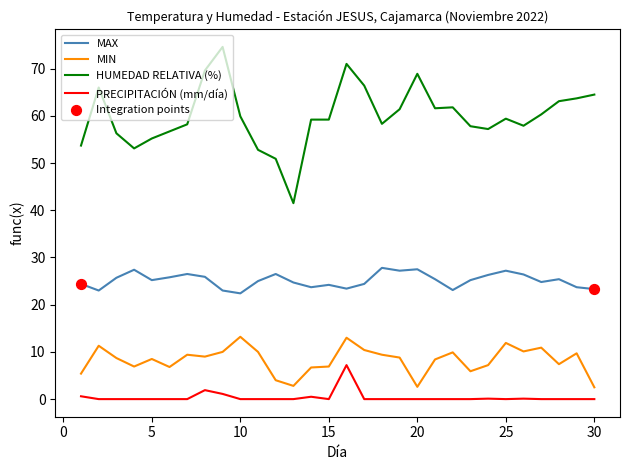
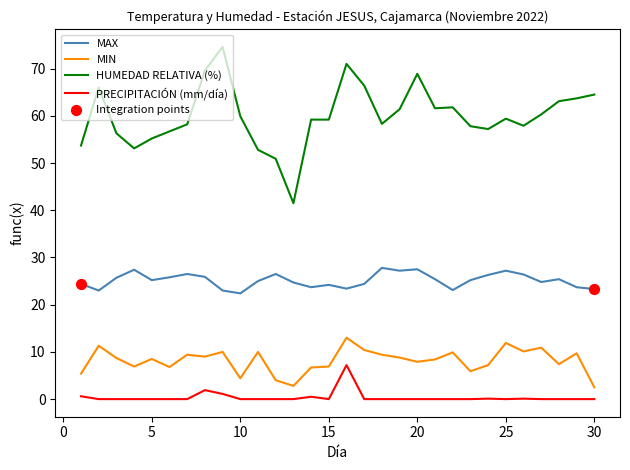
MIN, 10: 13 -> 4
MIN, 20: 3 -> 8
